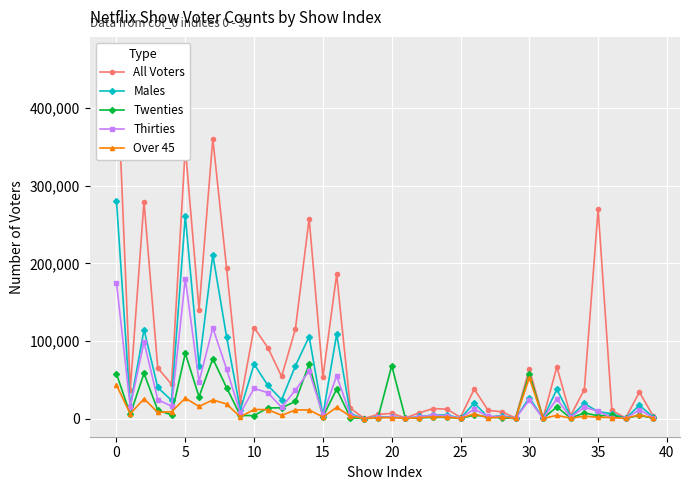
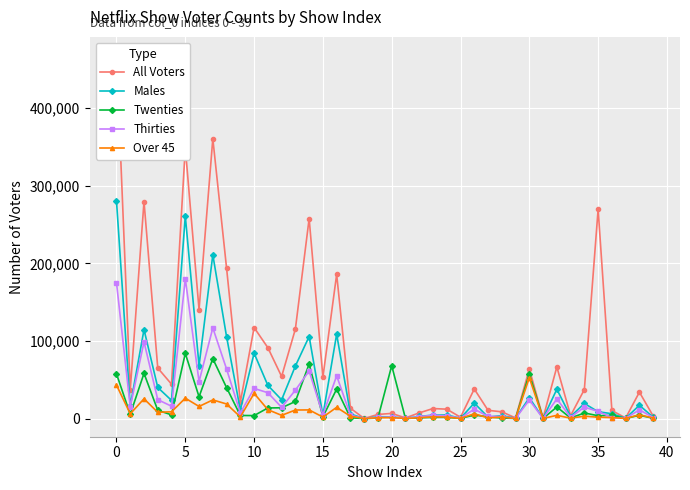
Males, 10: 70,000 -> 80,000
Over 45, 10: 10,000 -> 30,000
